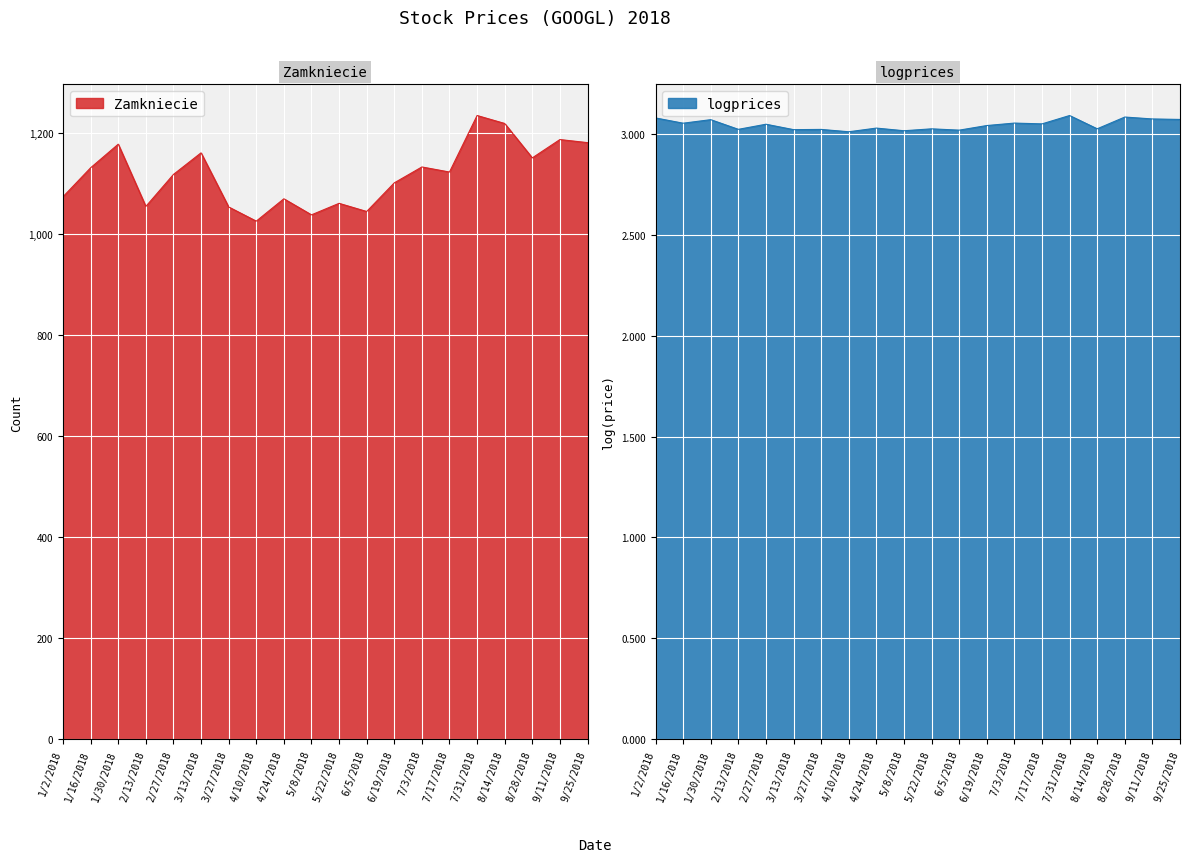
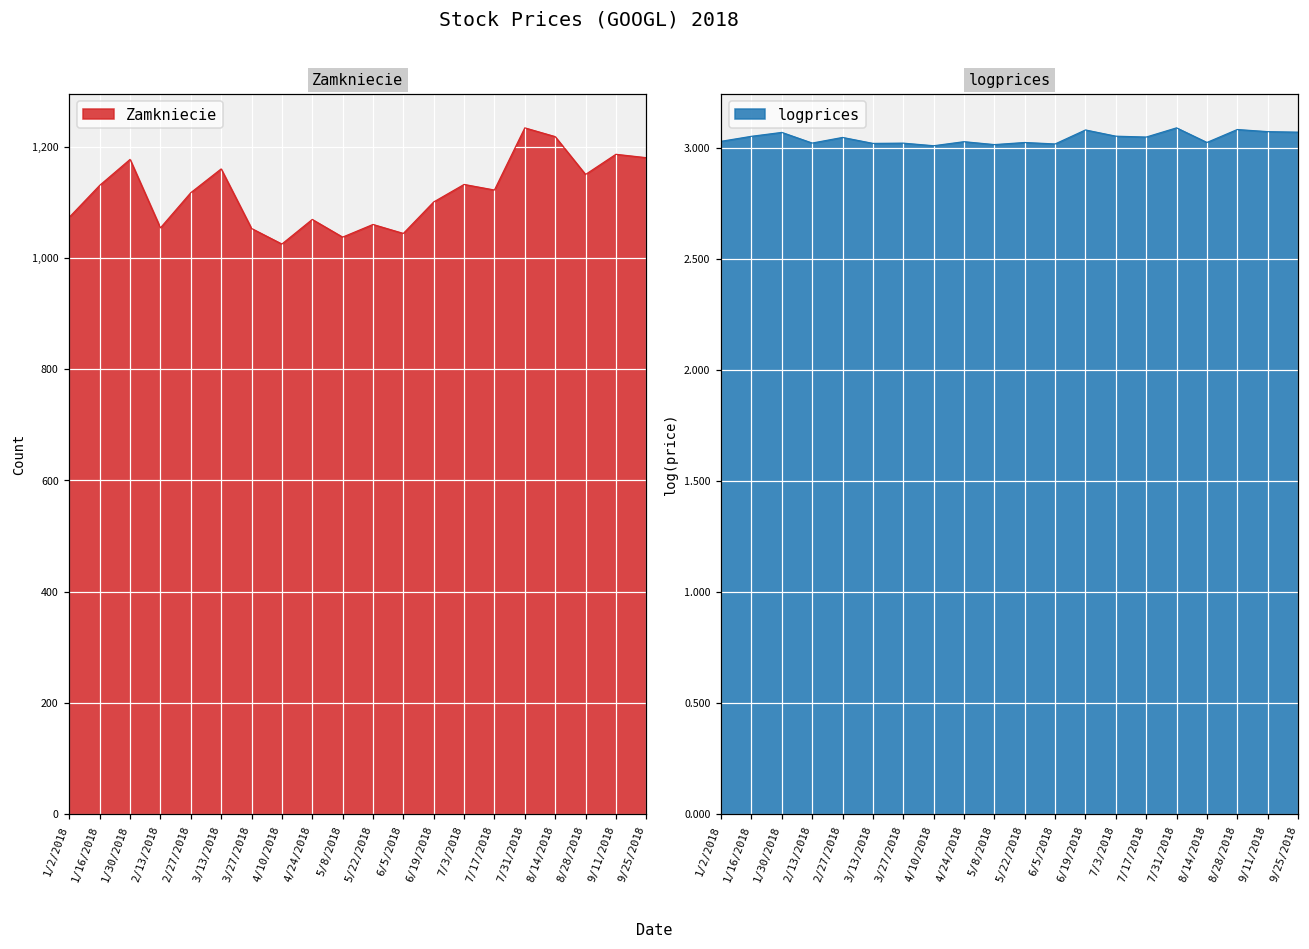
logprices, 1/2/2018: 3.08 -> 3.03
logprices, 6/19/2018: 3.04 -> 3.08
